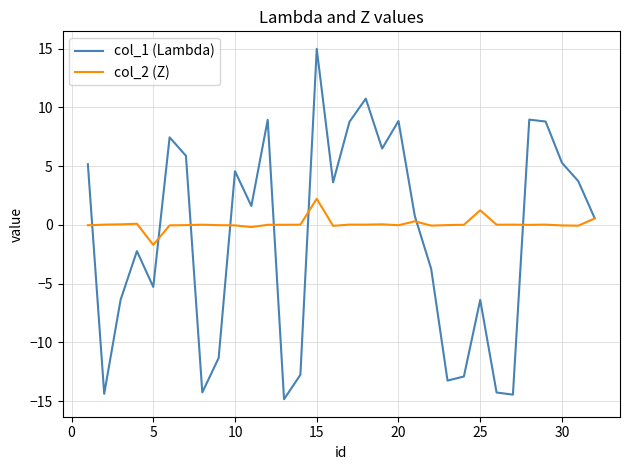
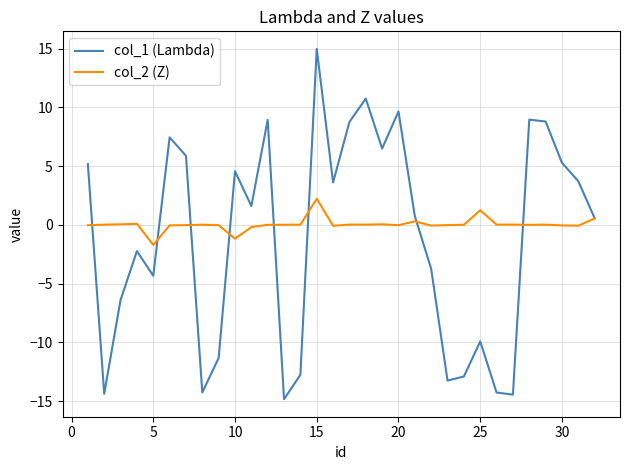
col_1 (Lambda), 5: -5.3 -> -4.3
col_2 (Z), 10: 0.0 -> -1.2
col_1 (Lambda), 20: 8.8 -> 9.7
col_1 (Lambda), 25: -6.4 -> -9.9
